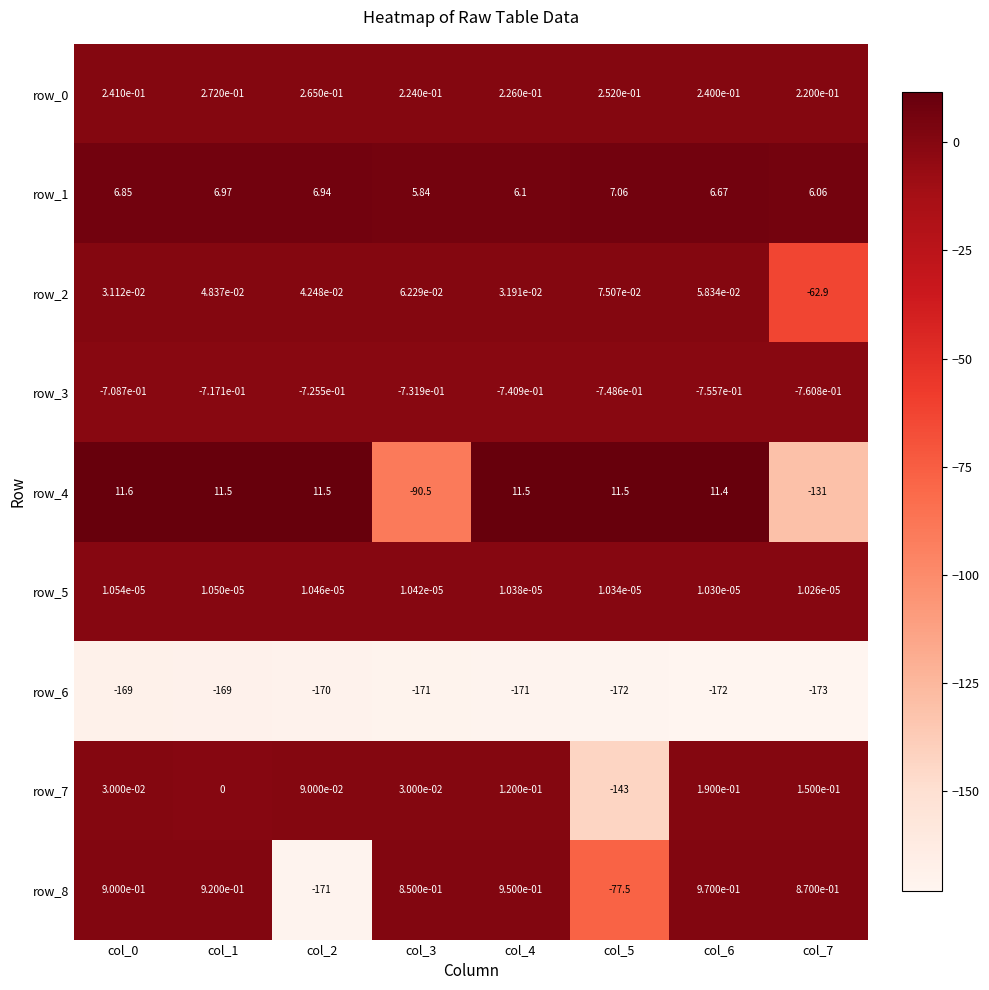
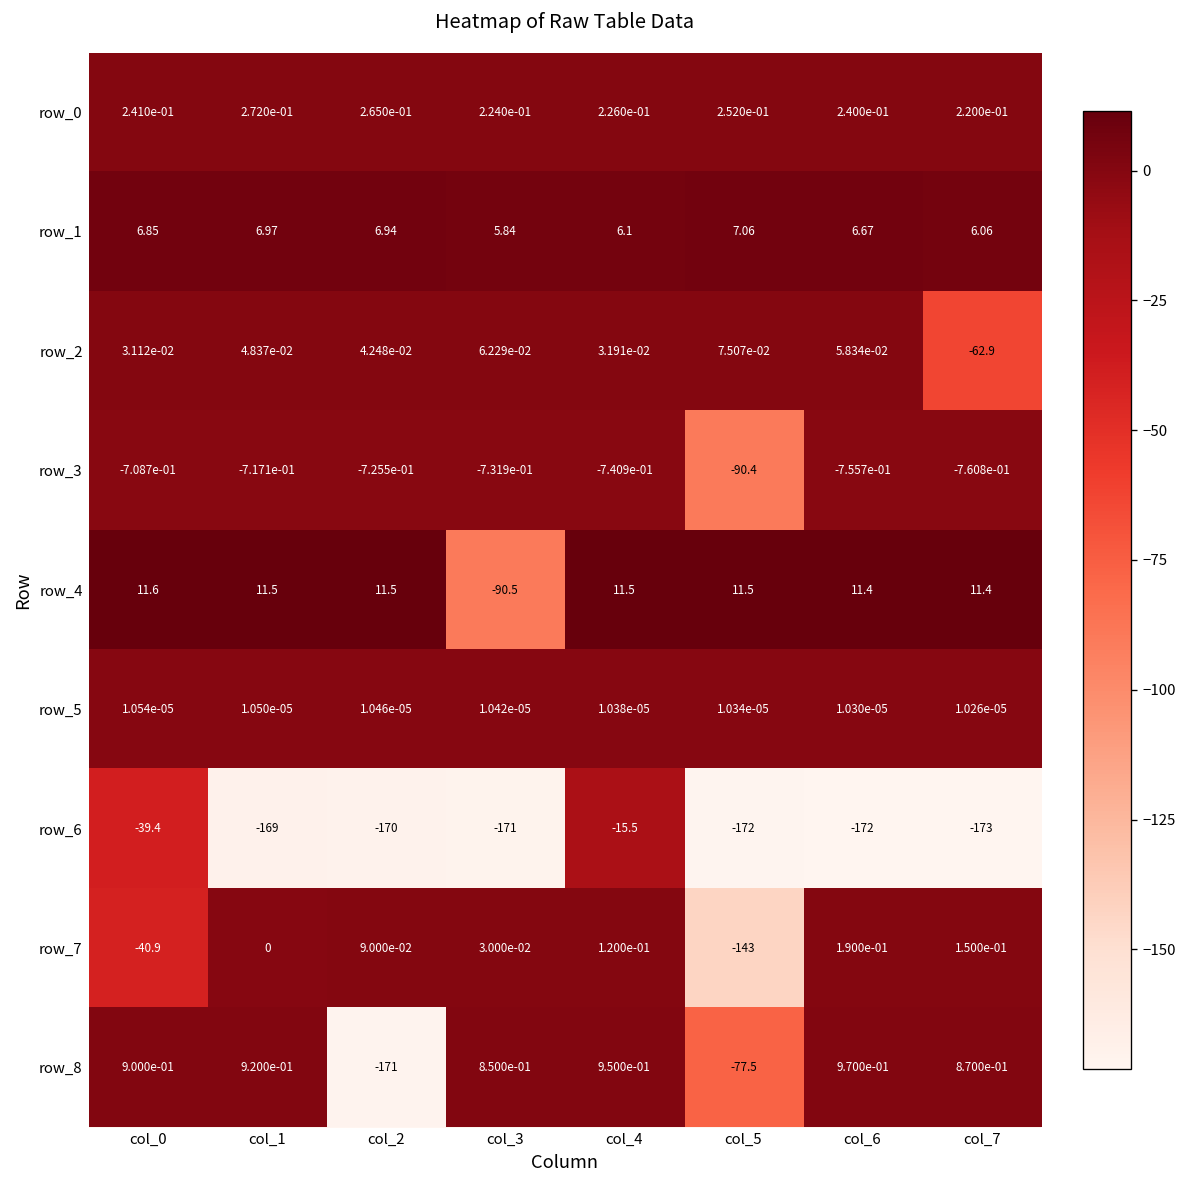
row_3, col_5: -7.486e-01 -> -90.4
row_4, col_7: -131 -> 11.4
row_6, col_0: -169 -> -39.4
row_6, col_4: -171 -> -15.5
row_7, col_0: 3.000e-02 -> -40.9
